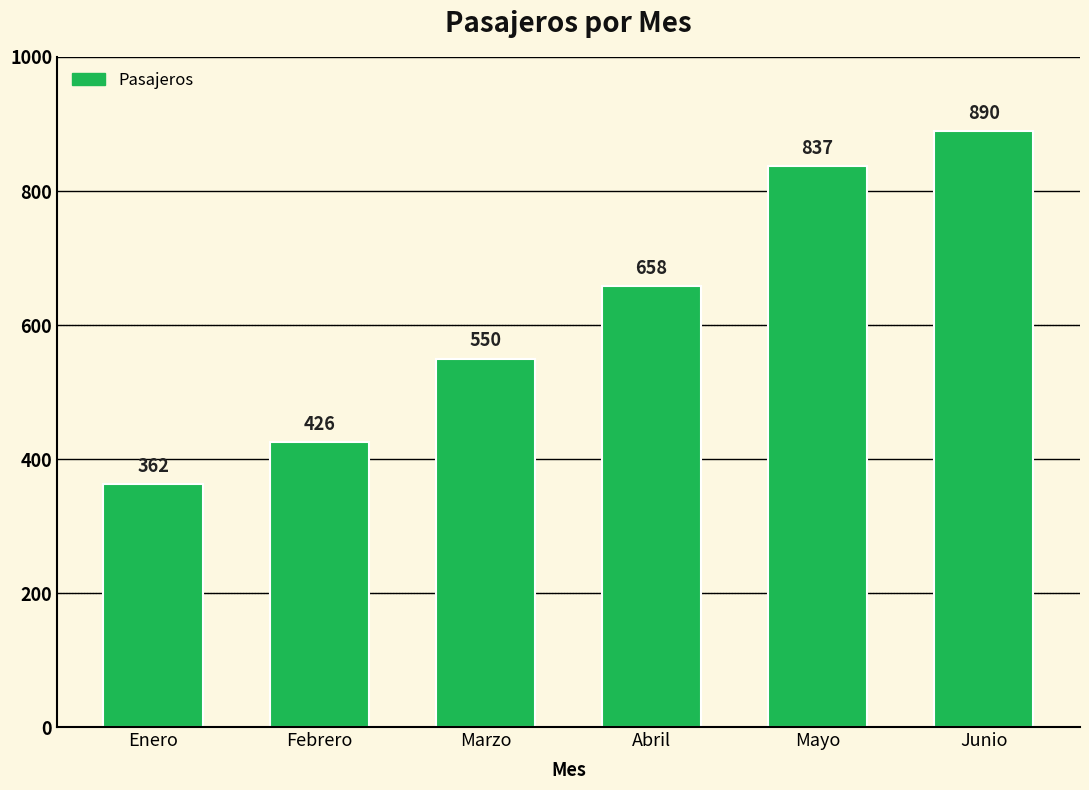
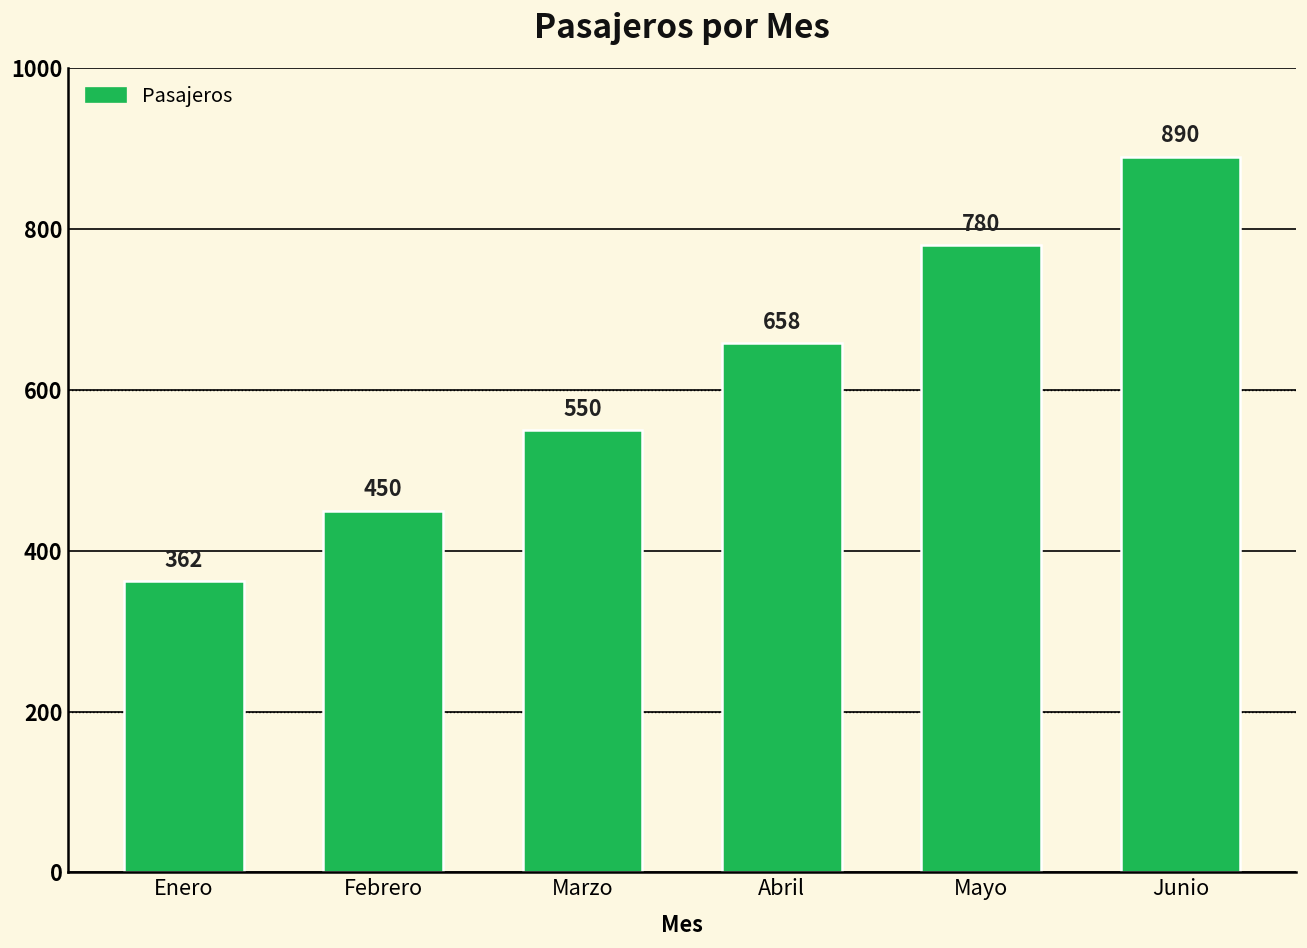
Febrero: 426 -> 450
Mayo: 837 -> 780
